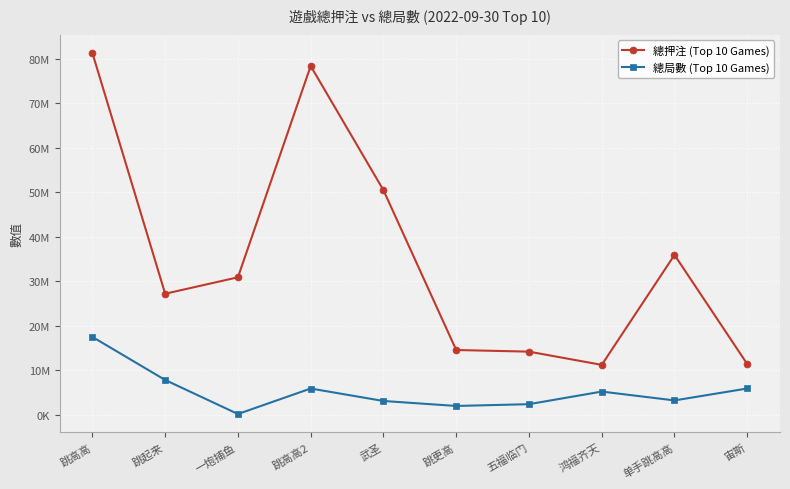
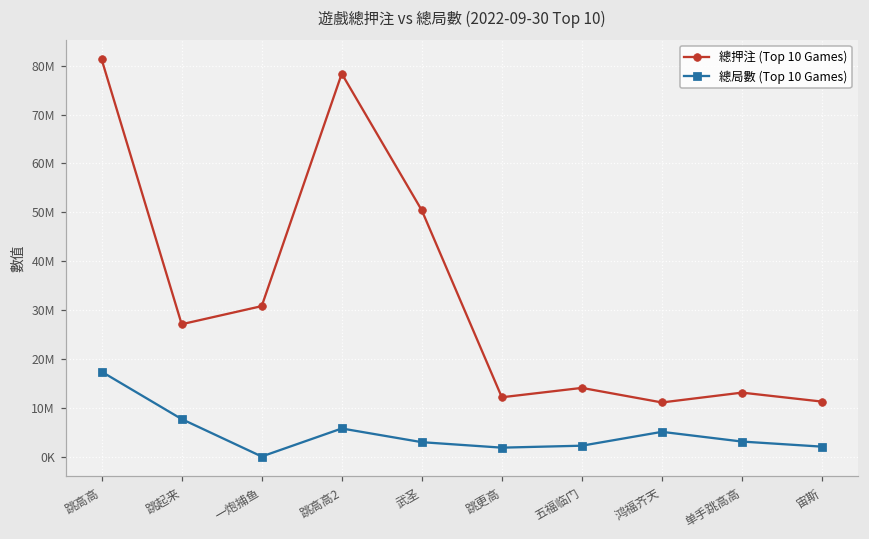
總押注 (Top 10 Games), 跳更高: 15000000 -> 12000000
總押注 (Top 10 Games), 单手跳高高: 36000000 -> 13000000
總局數 (Top 10 Games), 宙斯: 6000000 -> 2000000
